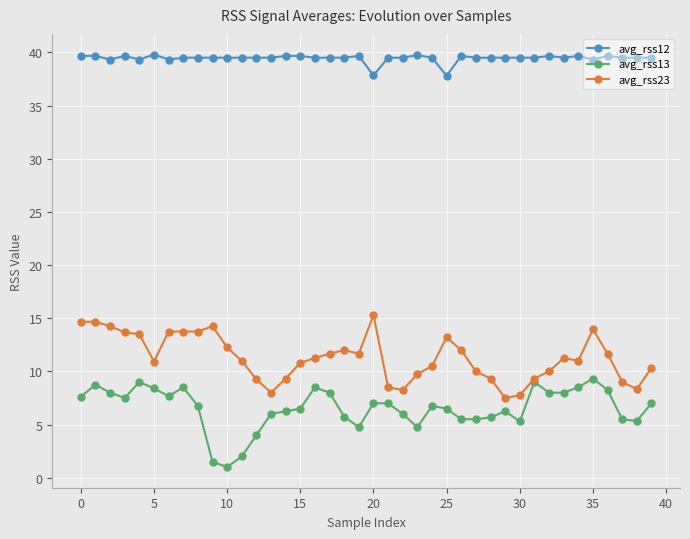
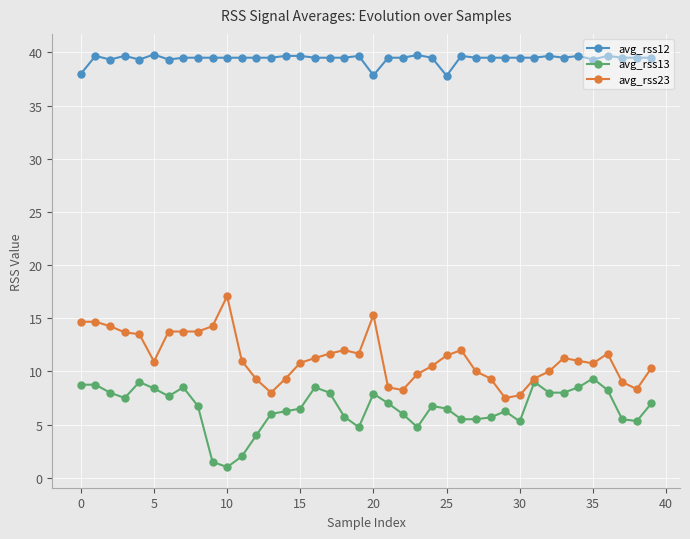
avg_rss12, 0: 39.7 -> 38.0
avg_rss13, 0: 7.6 -> 8.8
avg_rss23, 10: 12.3 -> 17.1
avg_rss13, 20: 7.0 -> 7.9
avg_rss23, 25: 13.2 -> 11.5
avg_rss23, 35: 14.0 -> 10.8
